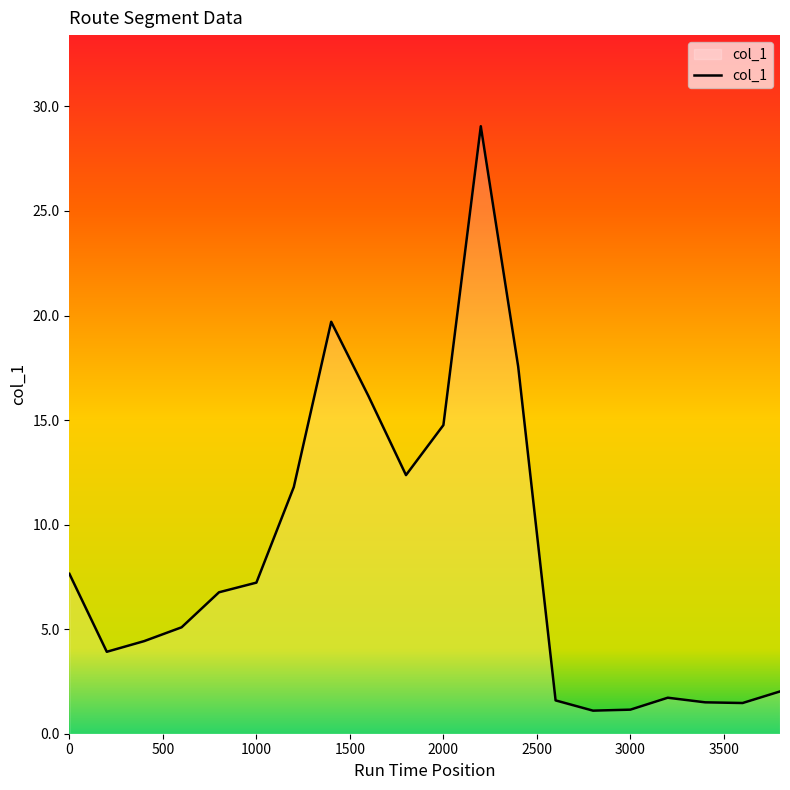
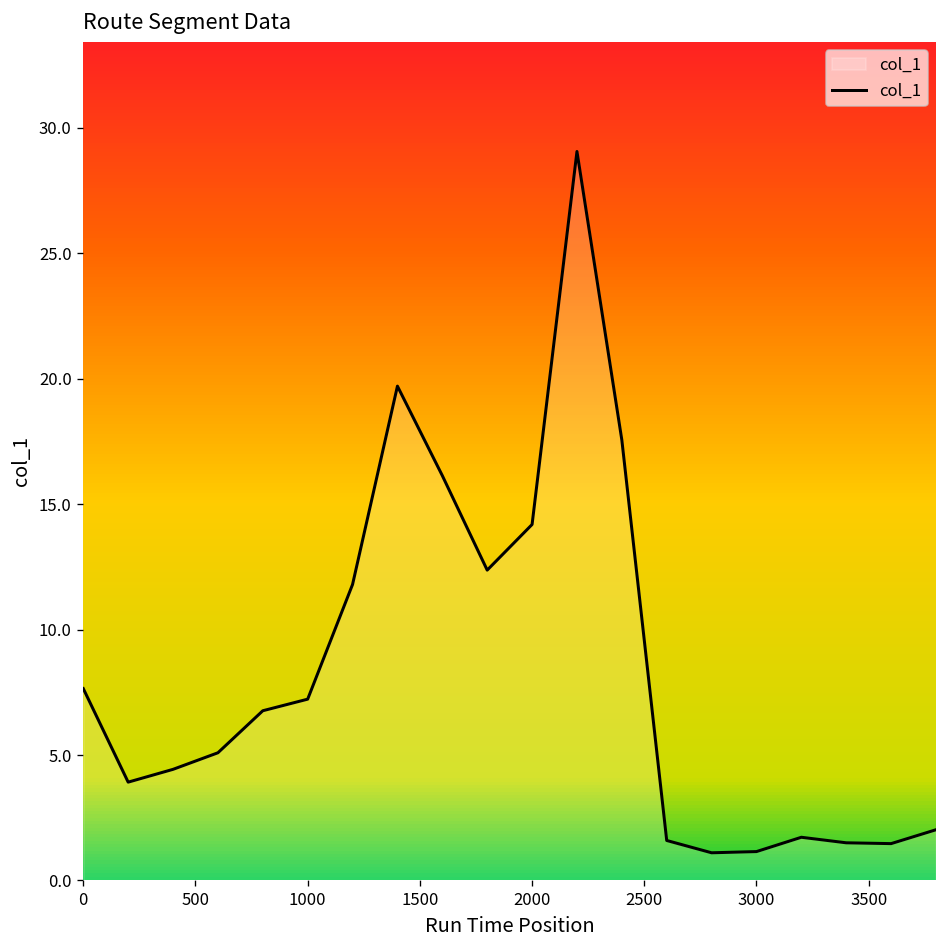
2000: 14.8 -> 14.2
